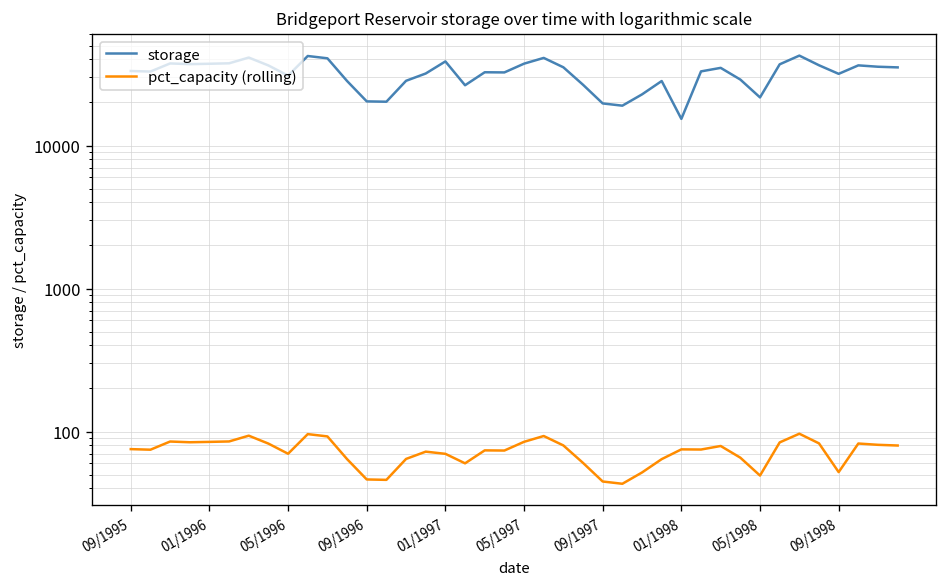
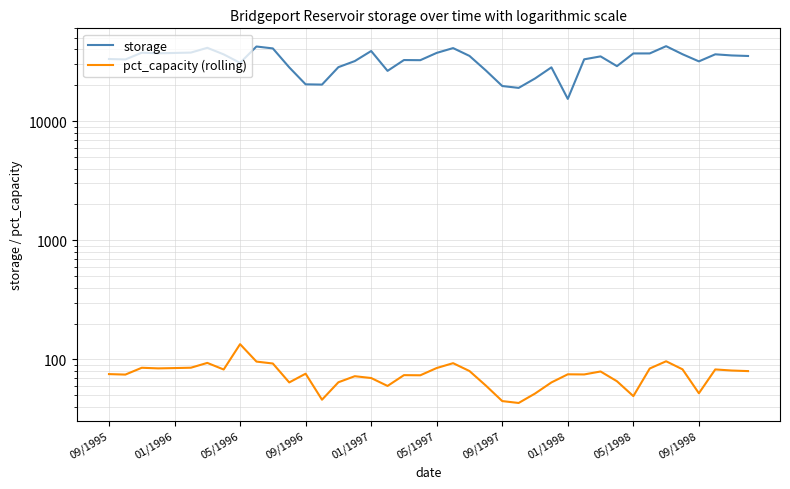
pct_capacity (rolling), 05/1996: 70 -> 130
pct_capacity (rolling), 09/1996: 46 -> 80
storage, 05/1998: 22000 -> 37000
